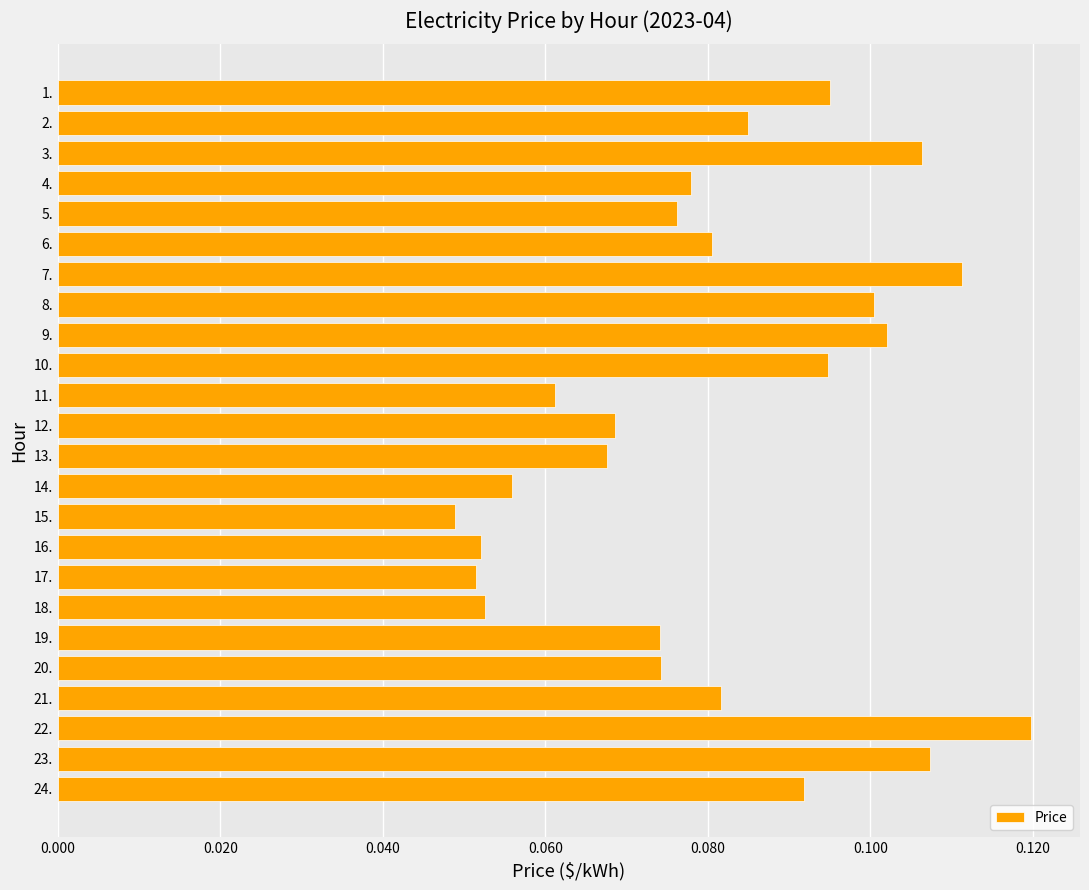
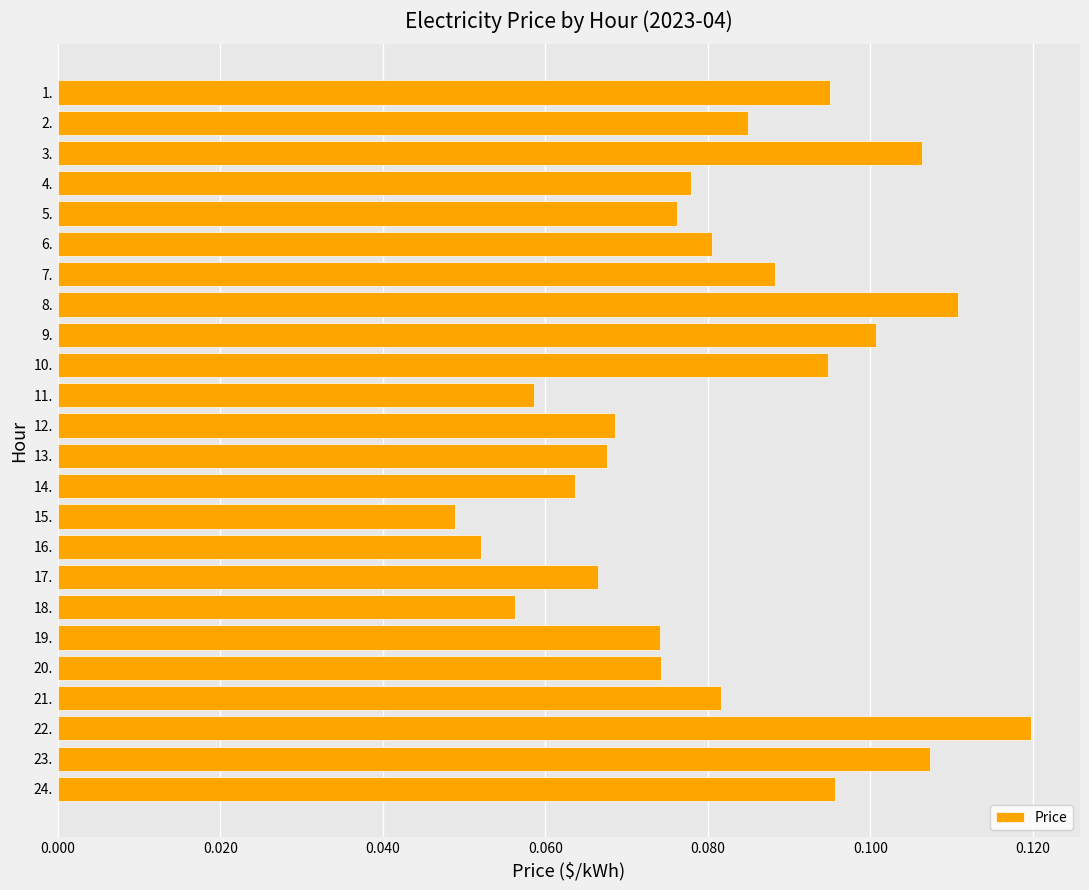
7.: 0.111 -> 0.088
8.: 0.100 -> 0.111
9.: 0.102 -> 0.101
11.: 0.061 -> 0.059
14.: 0.056 -> 0.064
17.: 0.051 -> 0.067
18.: 0.053 -> 0.056
24.: 0.092 -> 0.096
